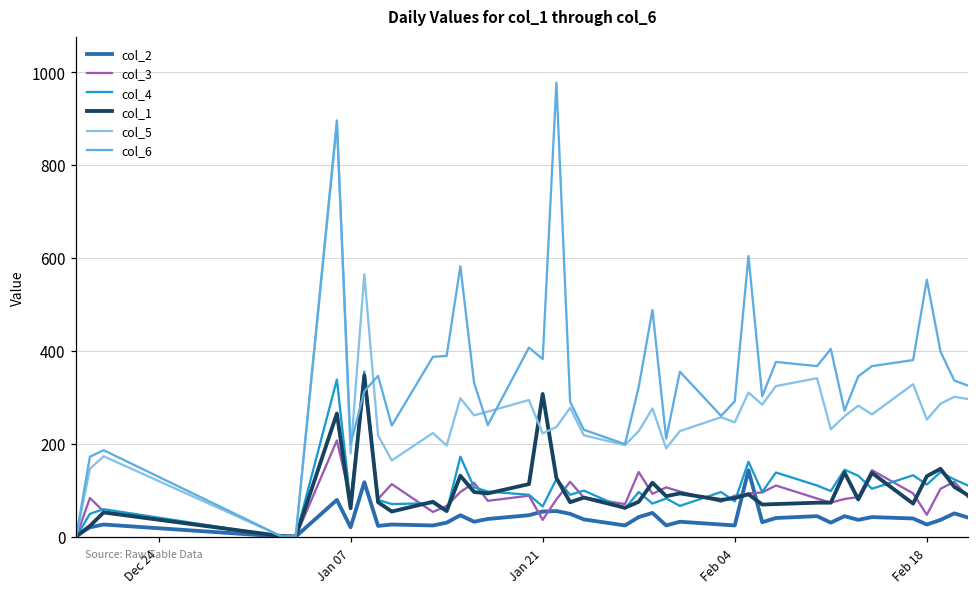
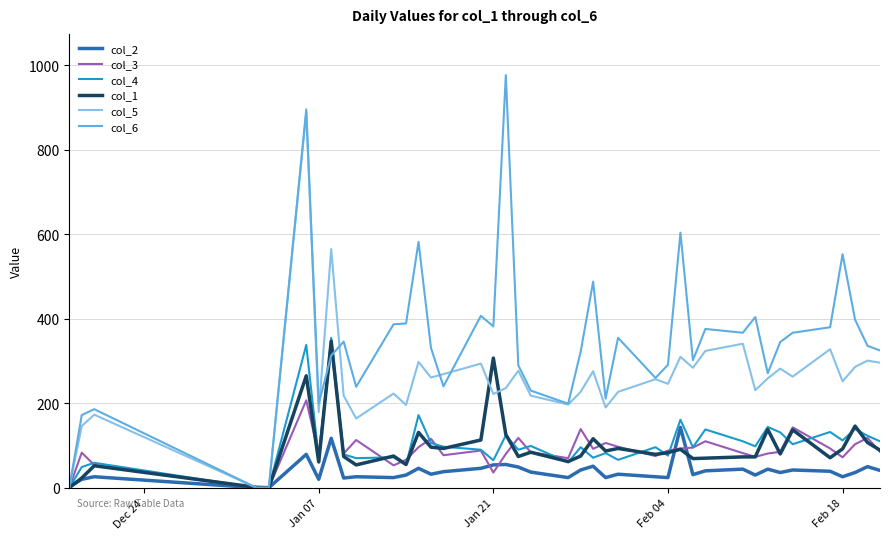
col_3, Feb 18: 50 -> 70
col_1, Feb 18: 130 -> 90
